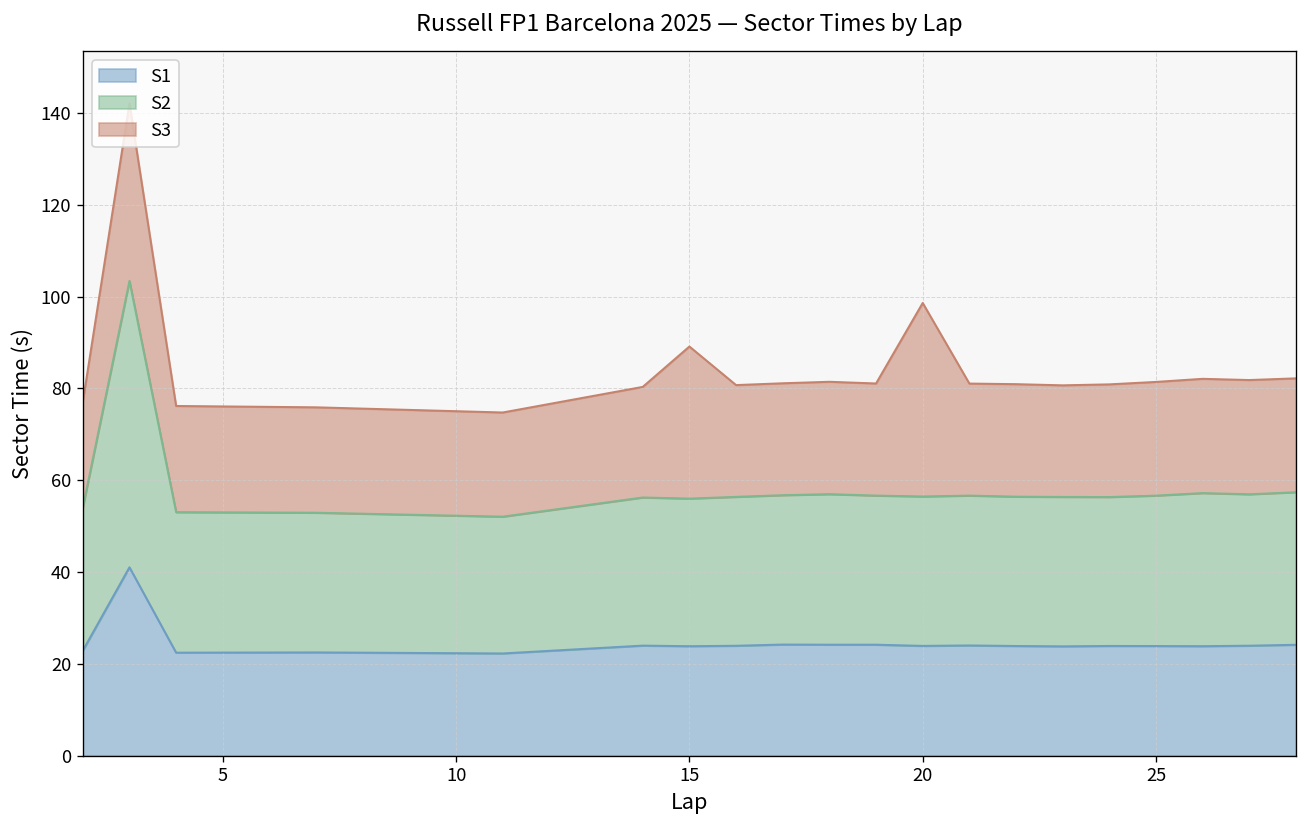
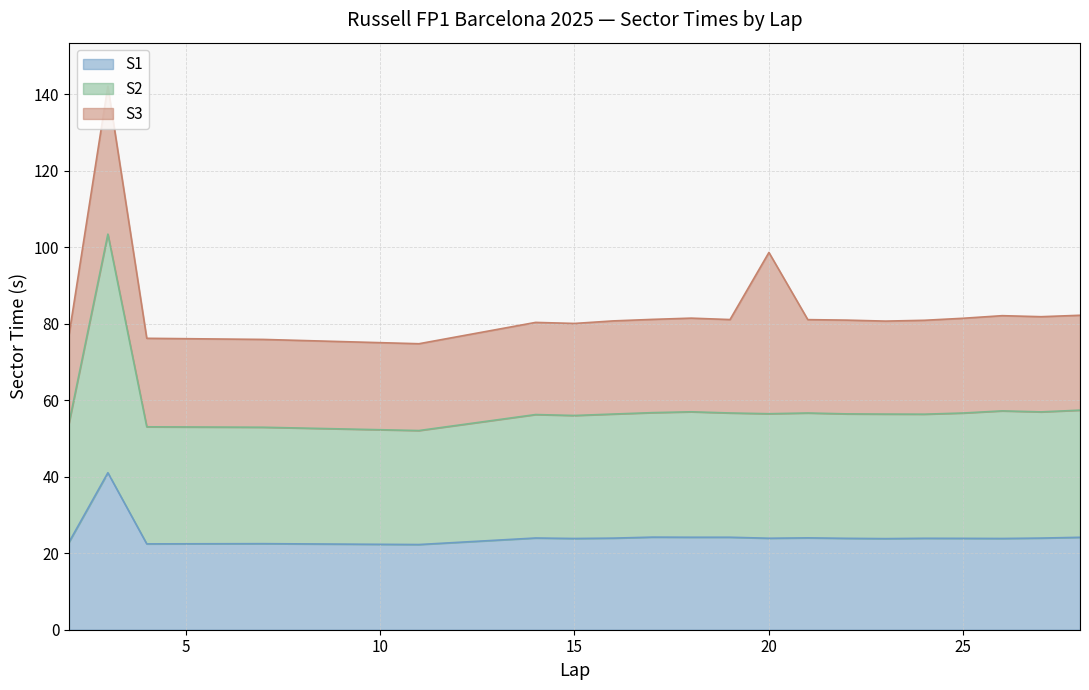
S3, 15: 33 -> 24
